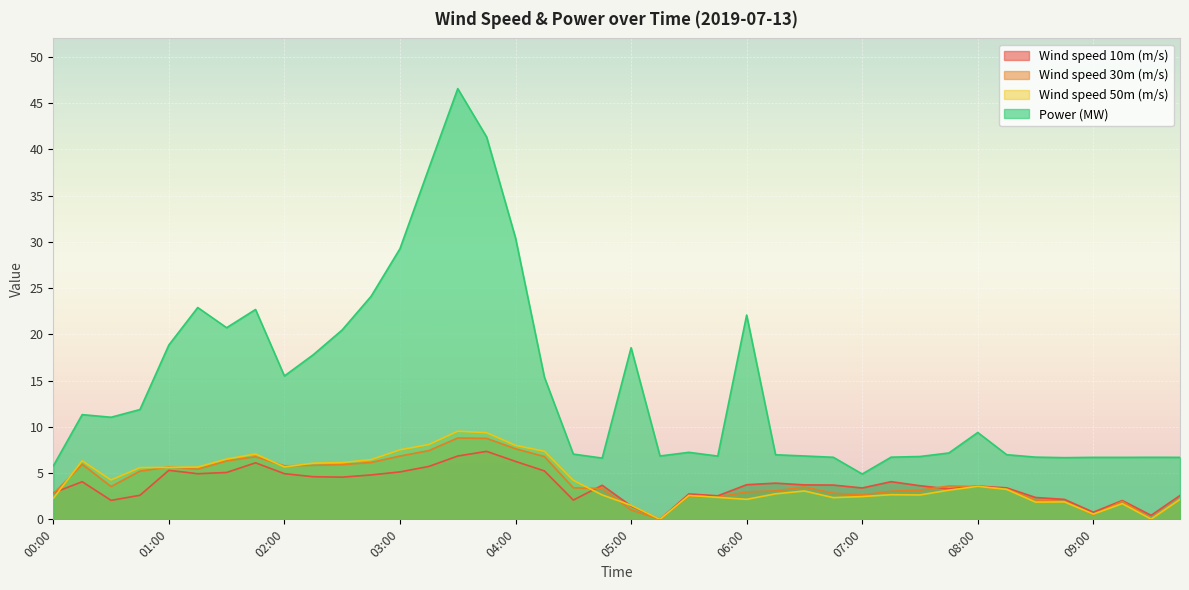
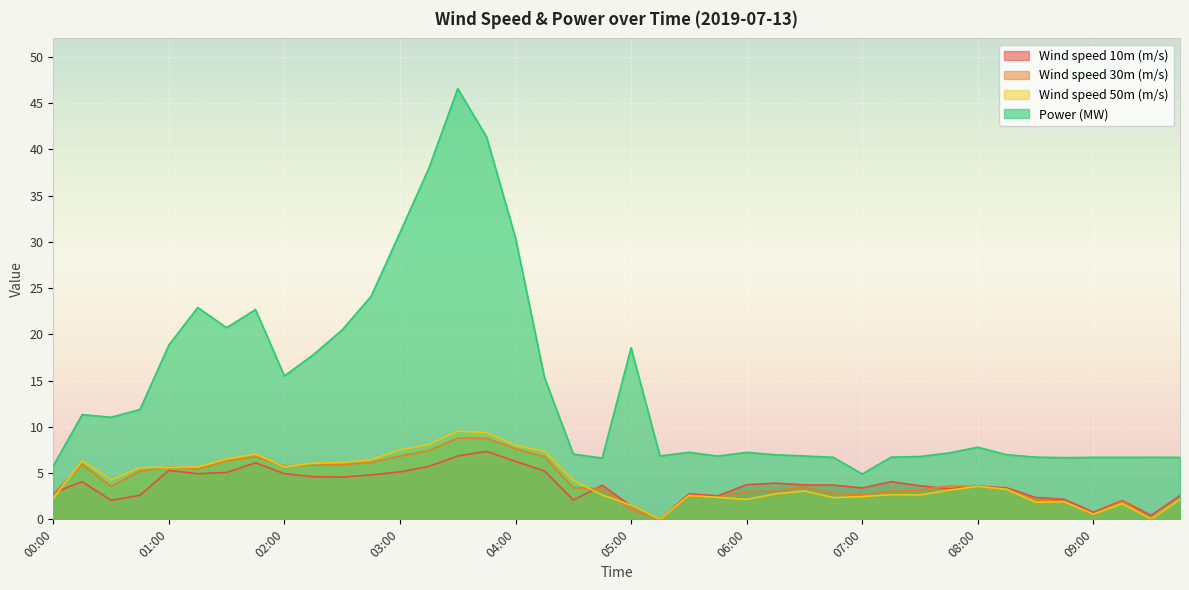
Power (MW), 03:00: 29 -> 31
Power (MW), 06:00: 22 -> 7
Power (MW), 08:00: 9 -> 8
